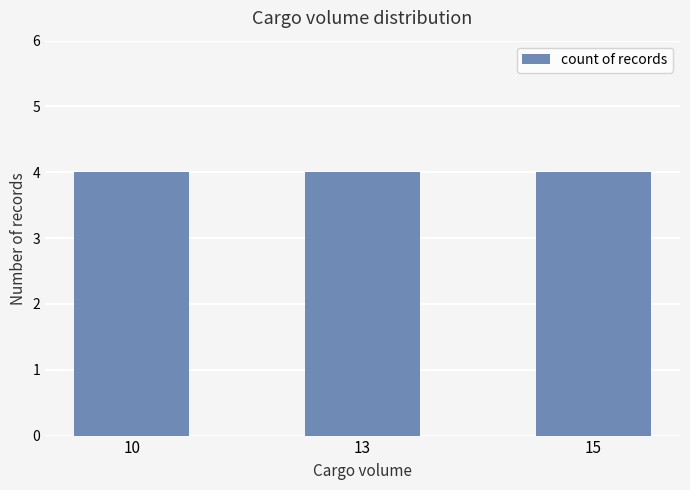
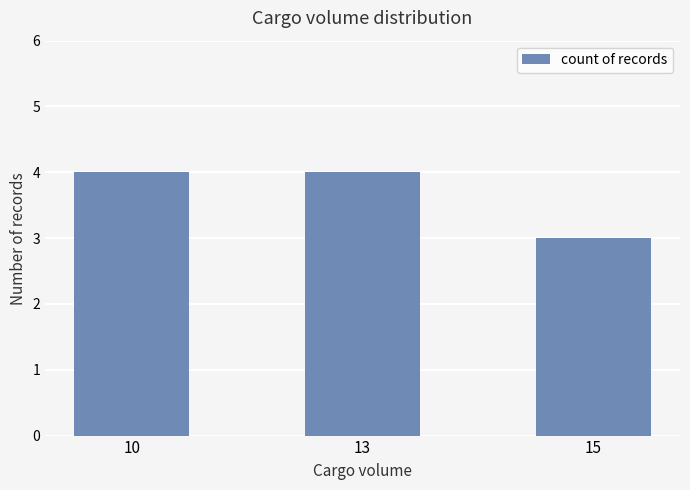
15: 4 -> 3
